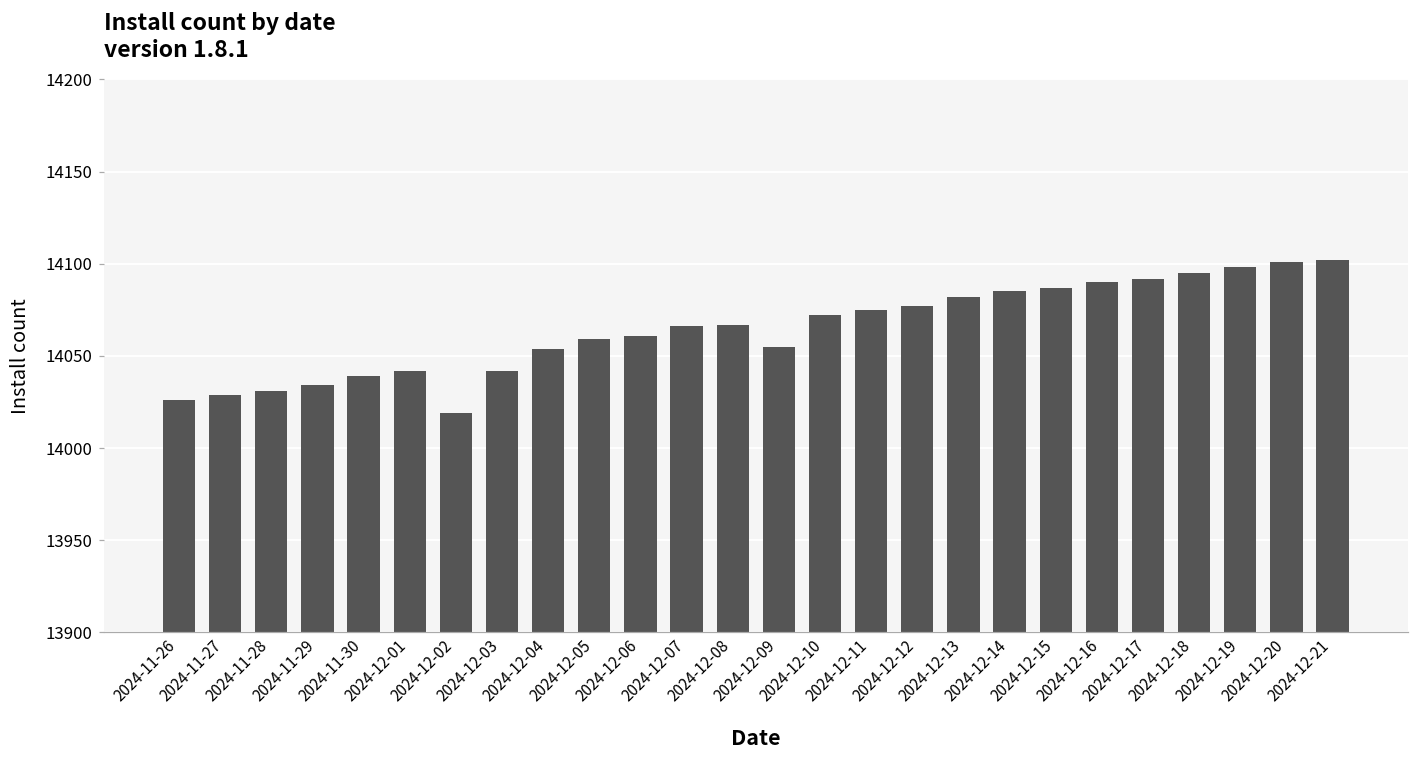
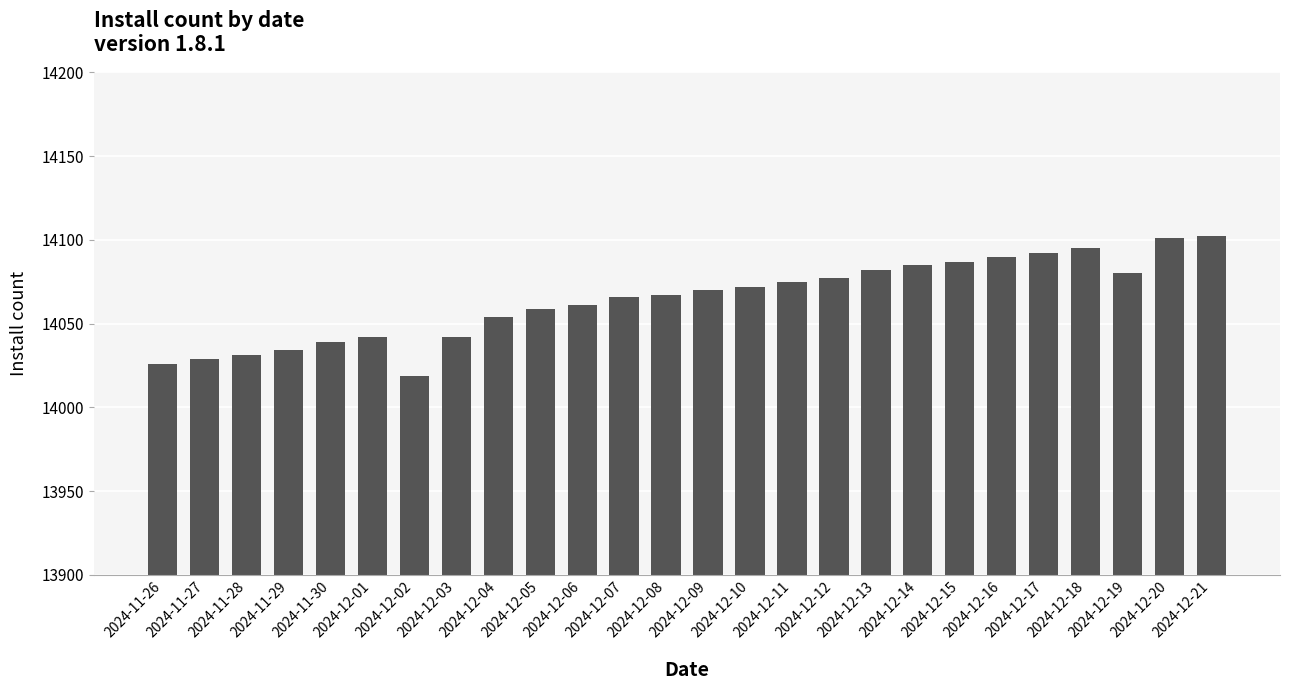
2024-12-09: 14055 -> 14070
2024-12-19: 14098 -> 14080
